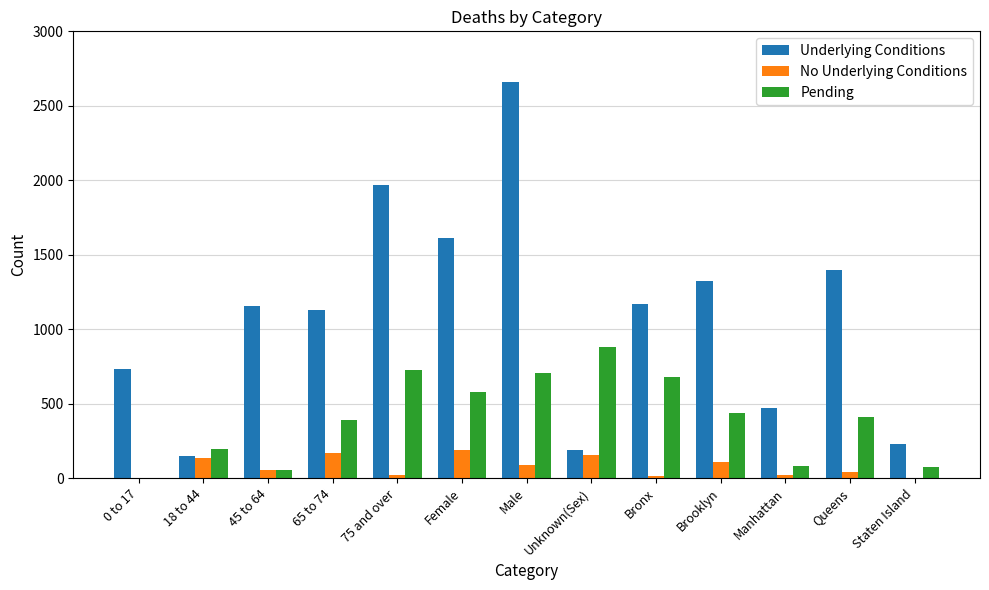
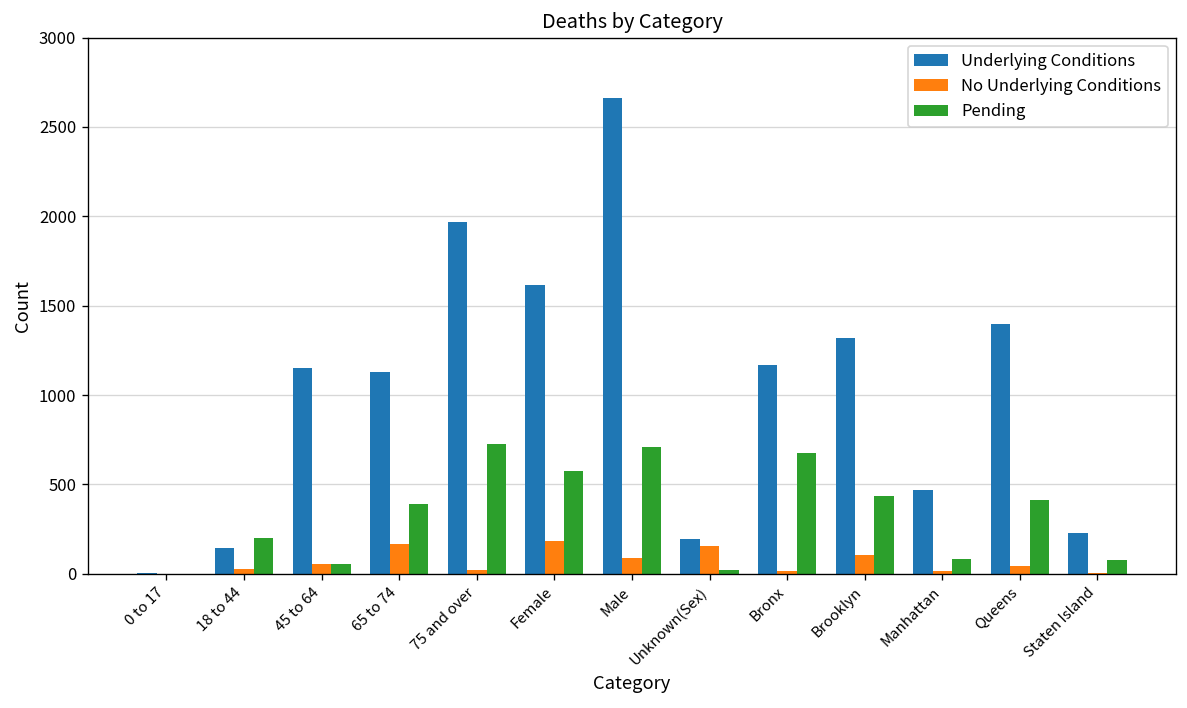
Underlying Conditions, 0 to 17: 730 -> 0
No Underlying Conditions, 18 to 44: 140 -> 30
Pending, Unknown(Sex): 880 -> 20
